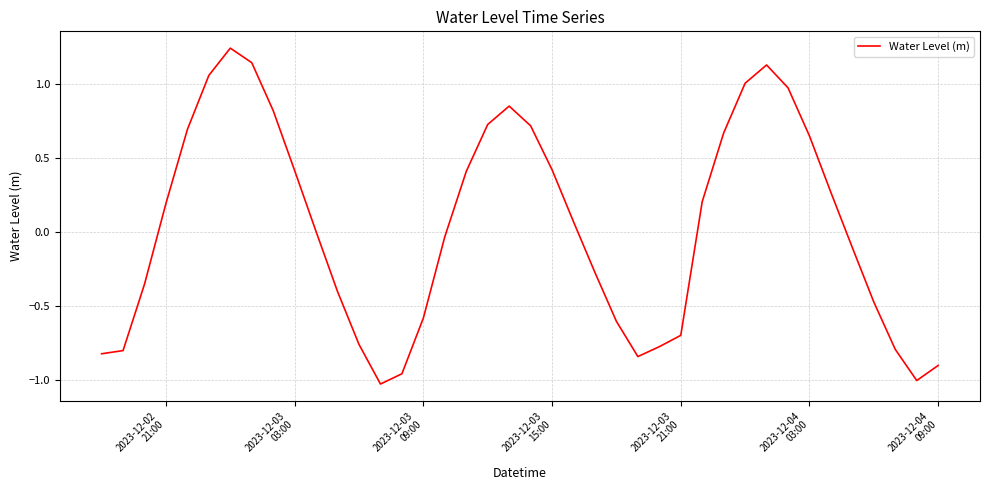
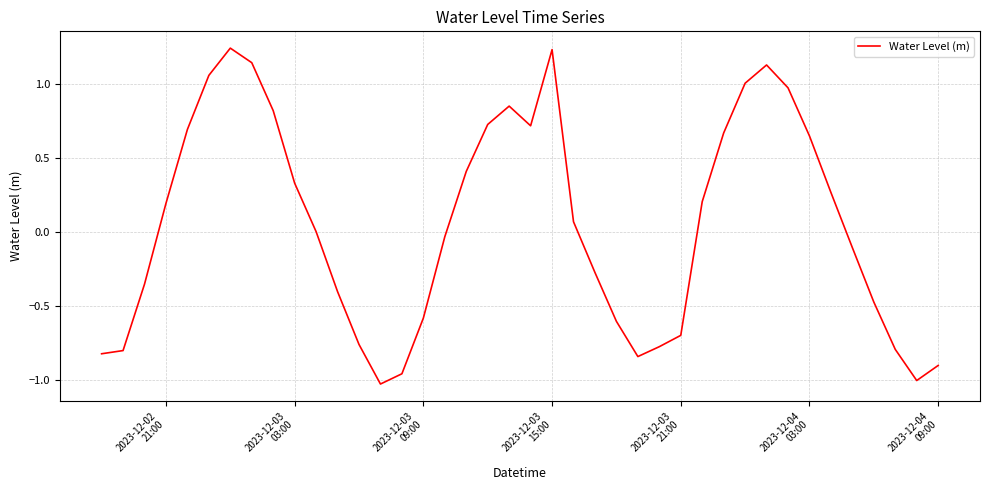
2023-12-03 03:00: 0.41 -> 0.33
2023-12-03 15:00: 0.42 -> 1.23
